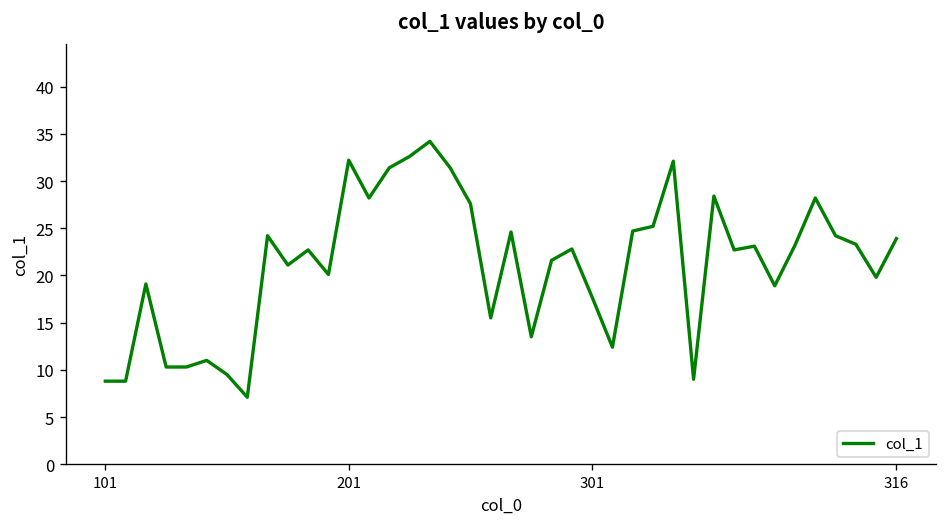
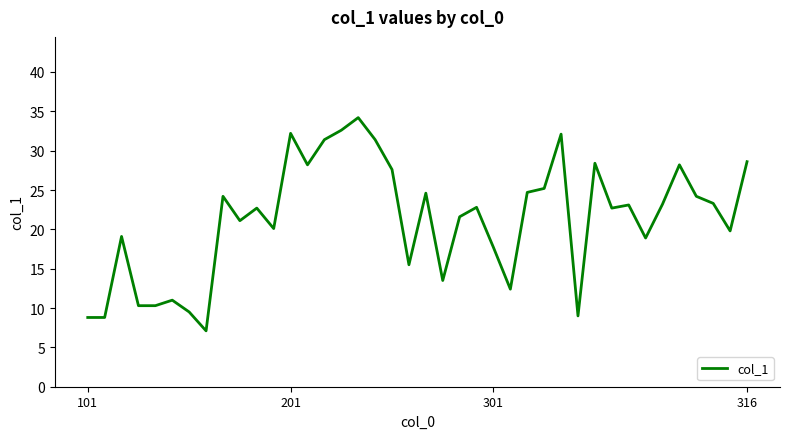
316: 24 -> 29
